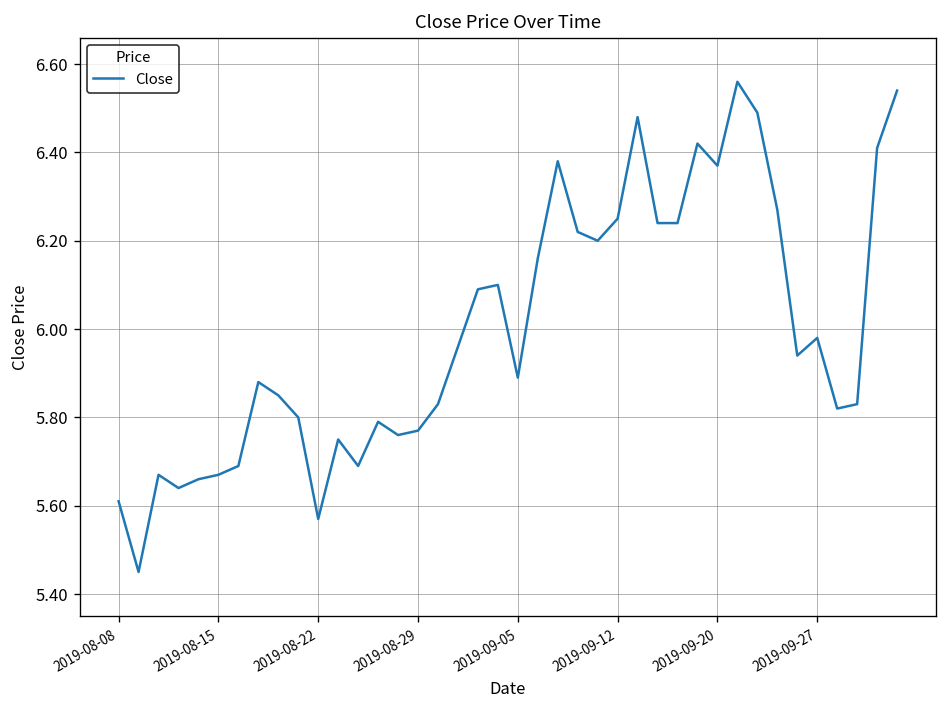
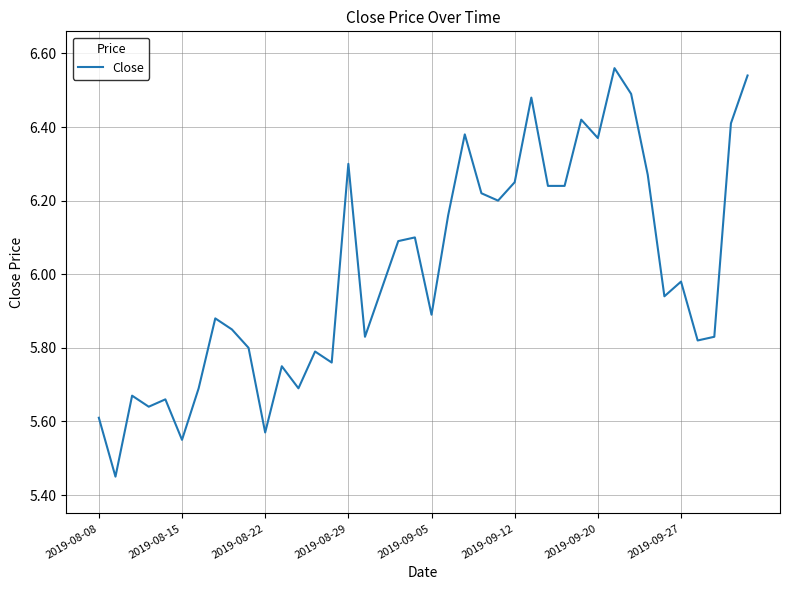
2019-08-15: 5.67 -> 5.55
2019-08-29: 5.77 -> 6.30
